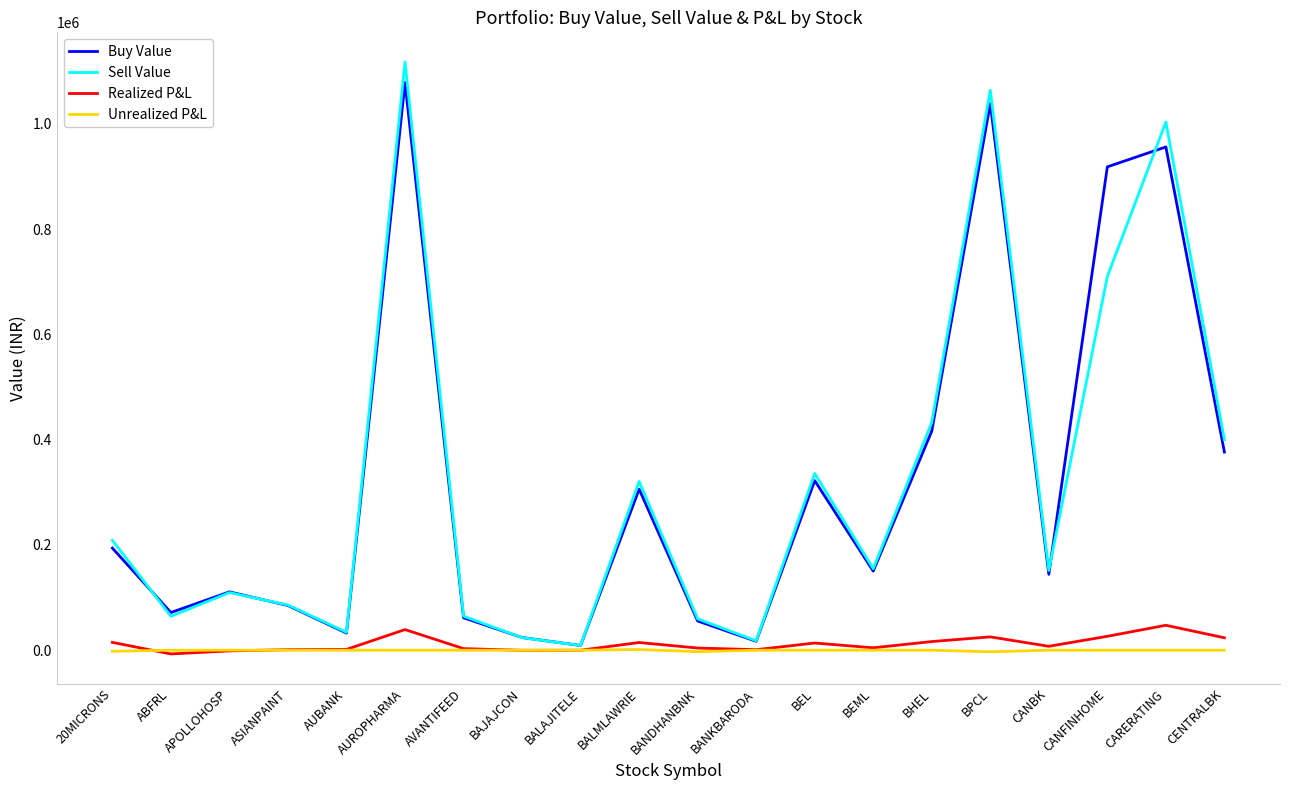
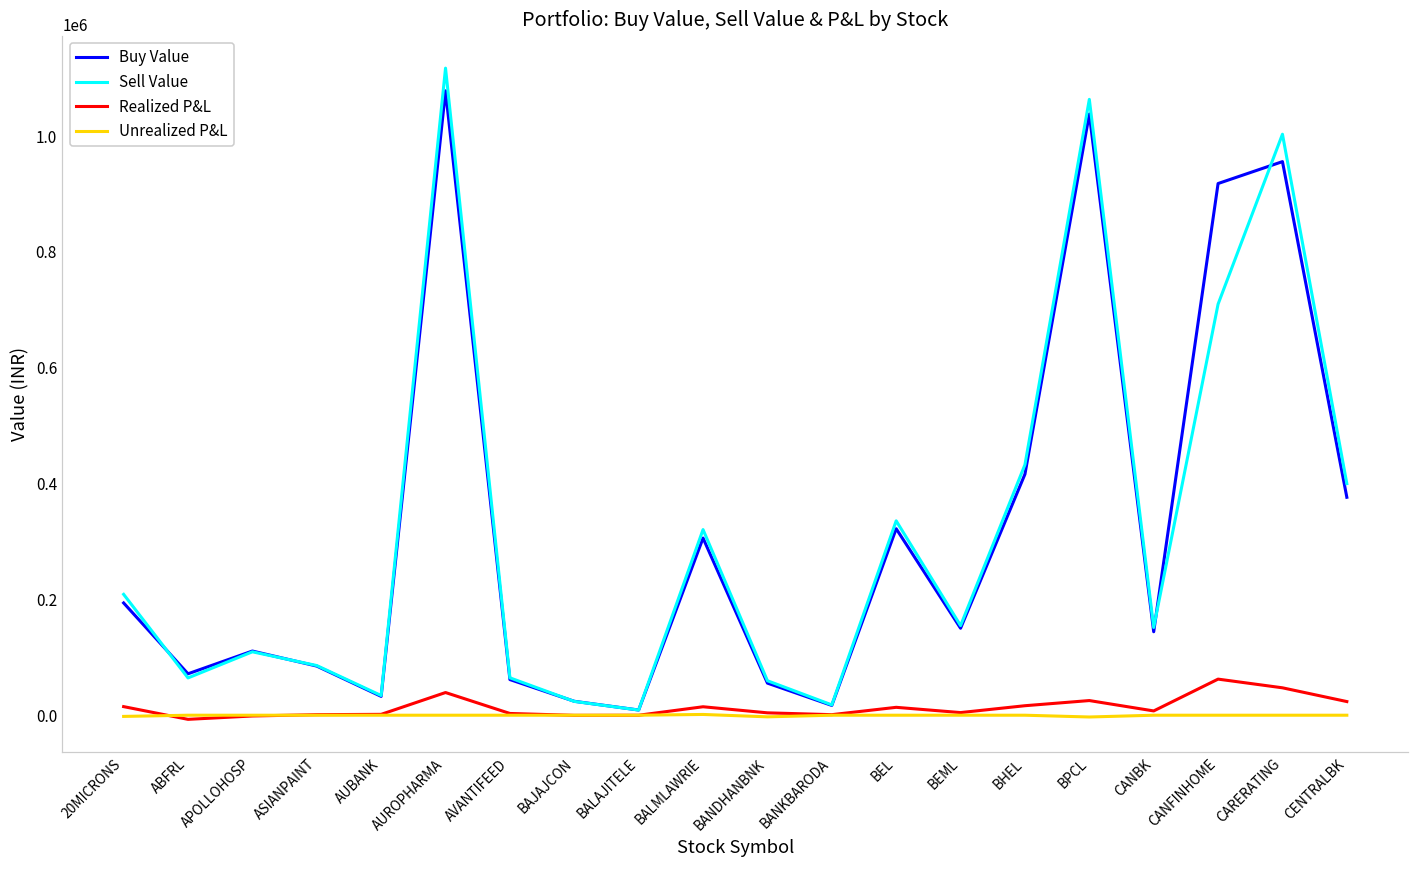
Realized P&L, CANFINHOME: 30000 -> 60000
